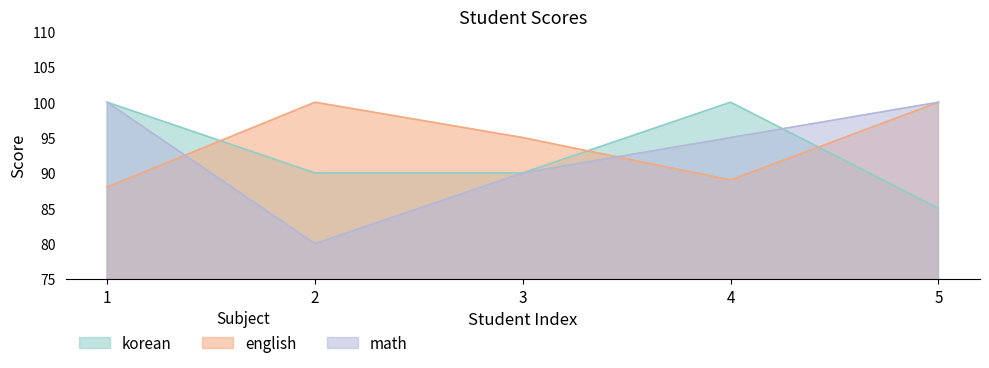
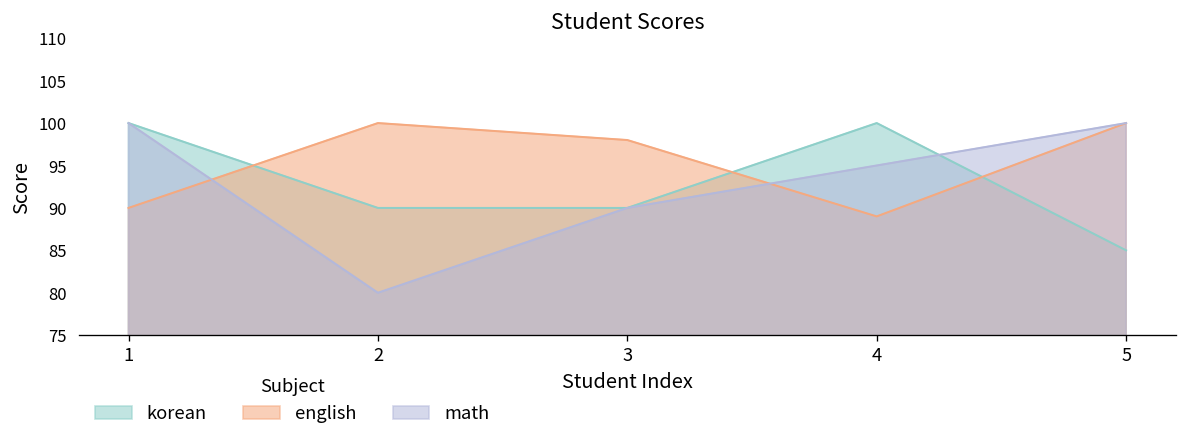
english, 1: 88 -> 90
english, 3: 95 -> 98
